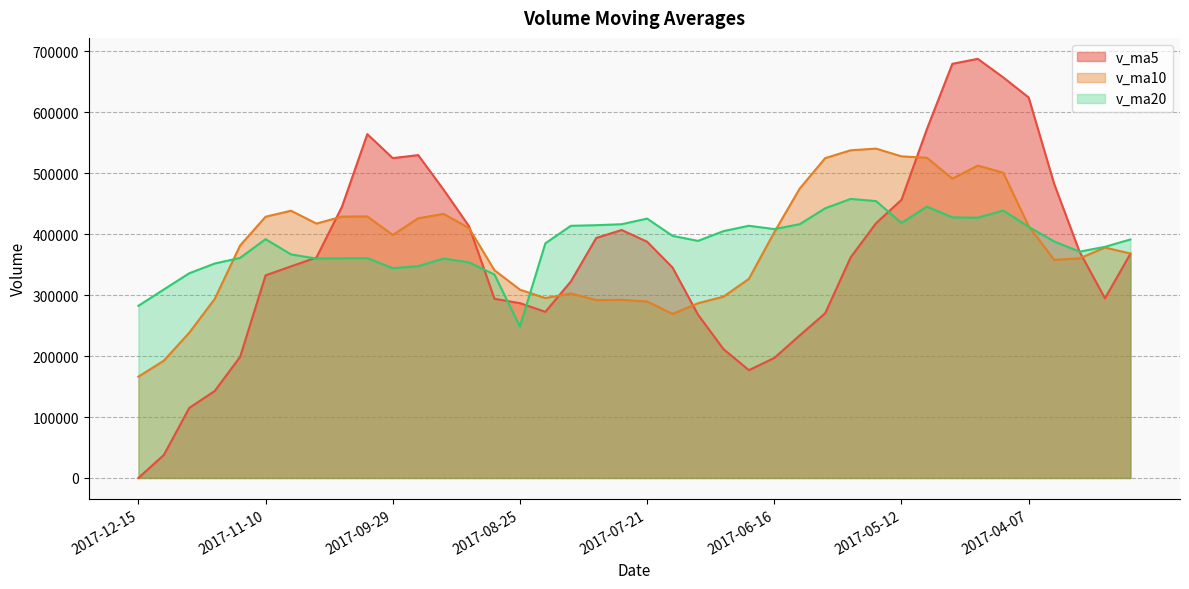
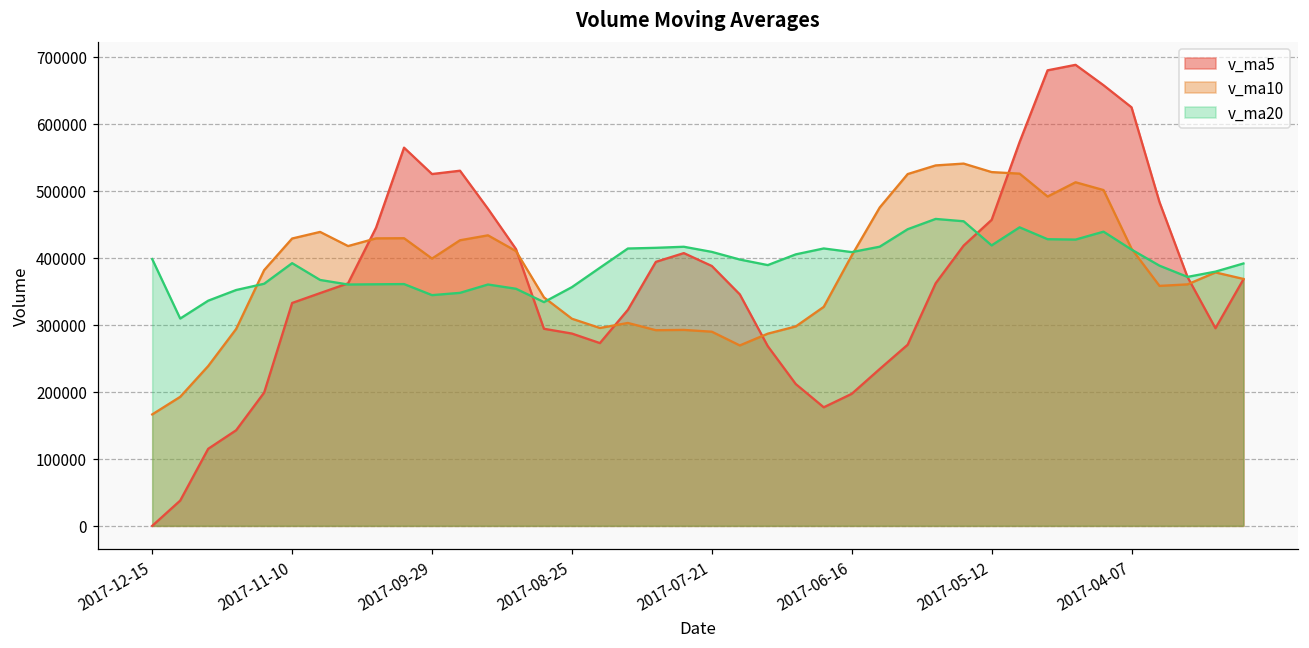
v_ma20, 2017-12-15: 280000 -> 400000
v_ma20, 2017-08-25: 250000 -> 360000
v_ma20, 2017-07-21: 430000 -> 410000
